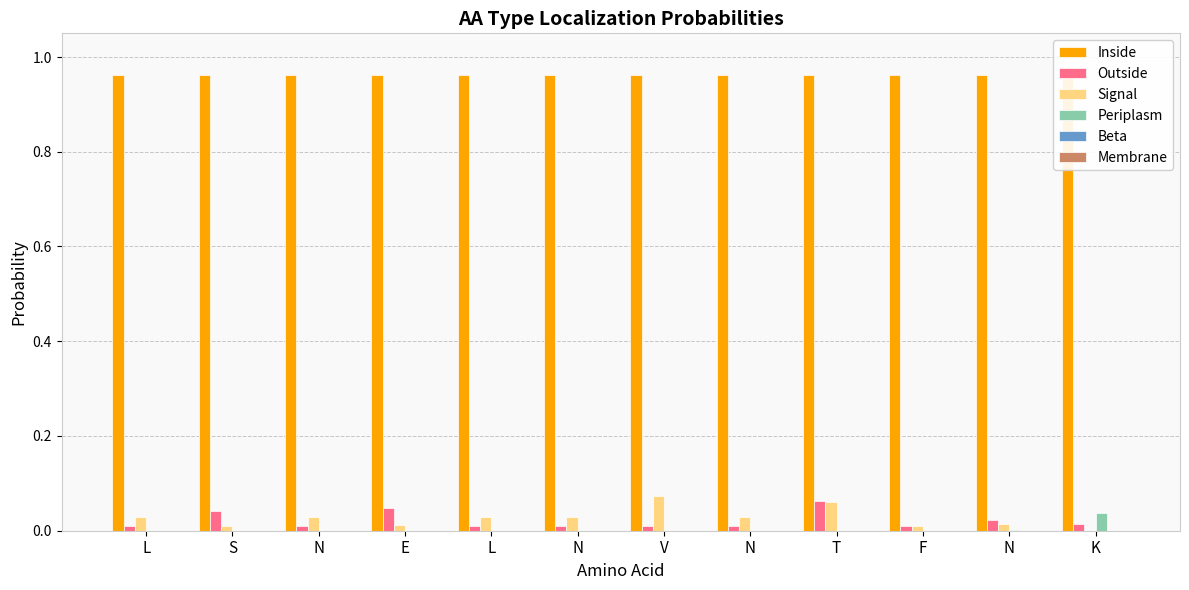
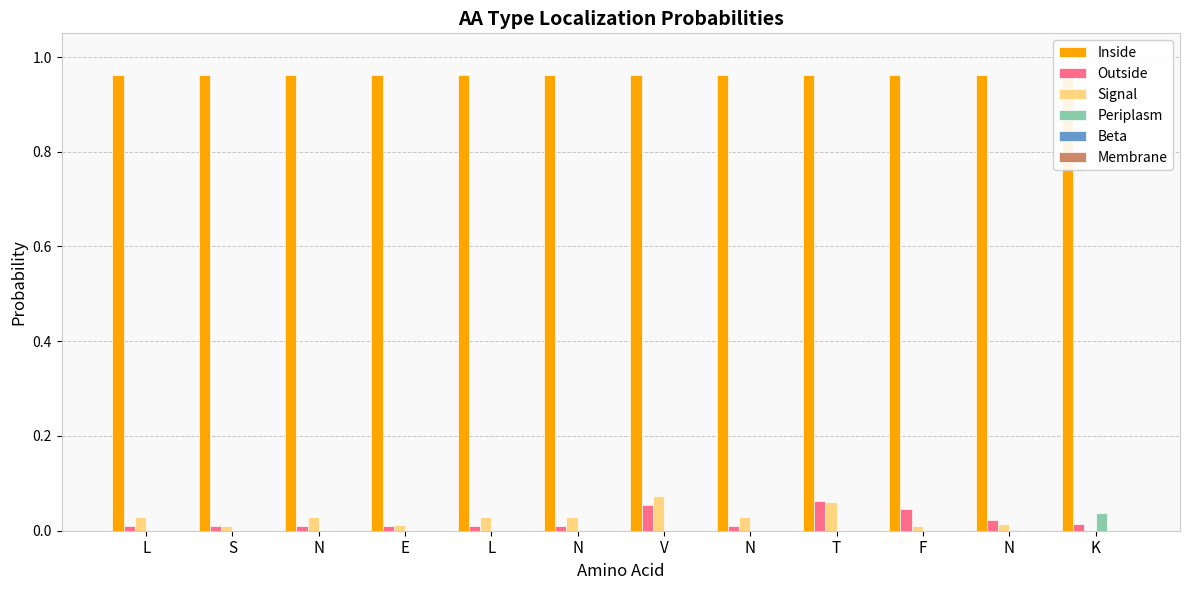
Outside, S: 0.04 -> 0.01
Outside, E: 0.05 -> 0.01
Outside, V: 0.01 -> 0.05
Outside, F: 0.01 -> 0.05
